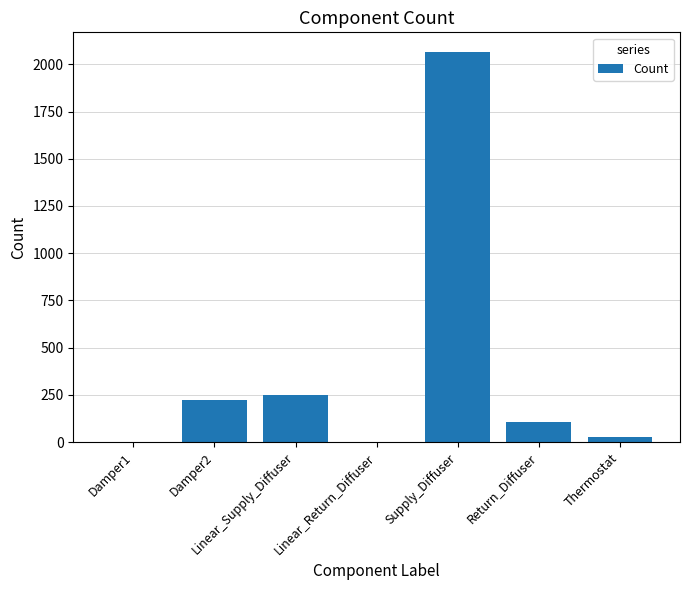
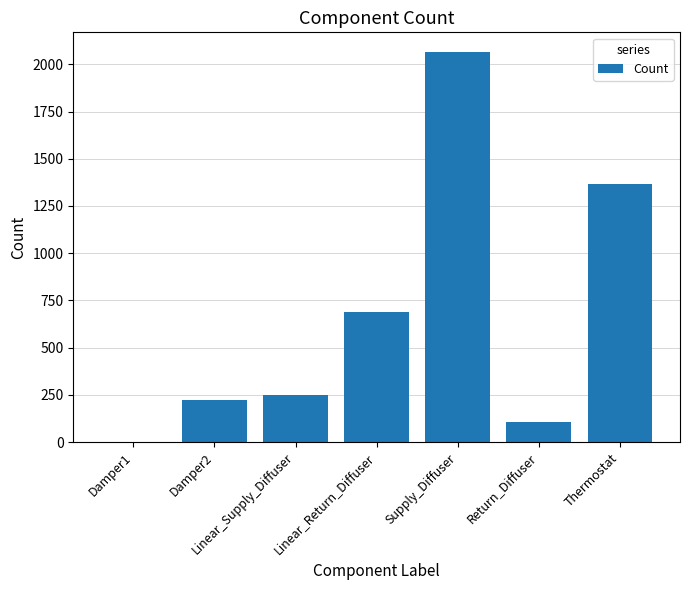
Linear_Return_Diffuser: 0 -> 690
Thermostat: 30 -> 1360
